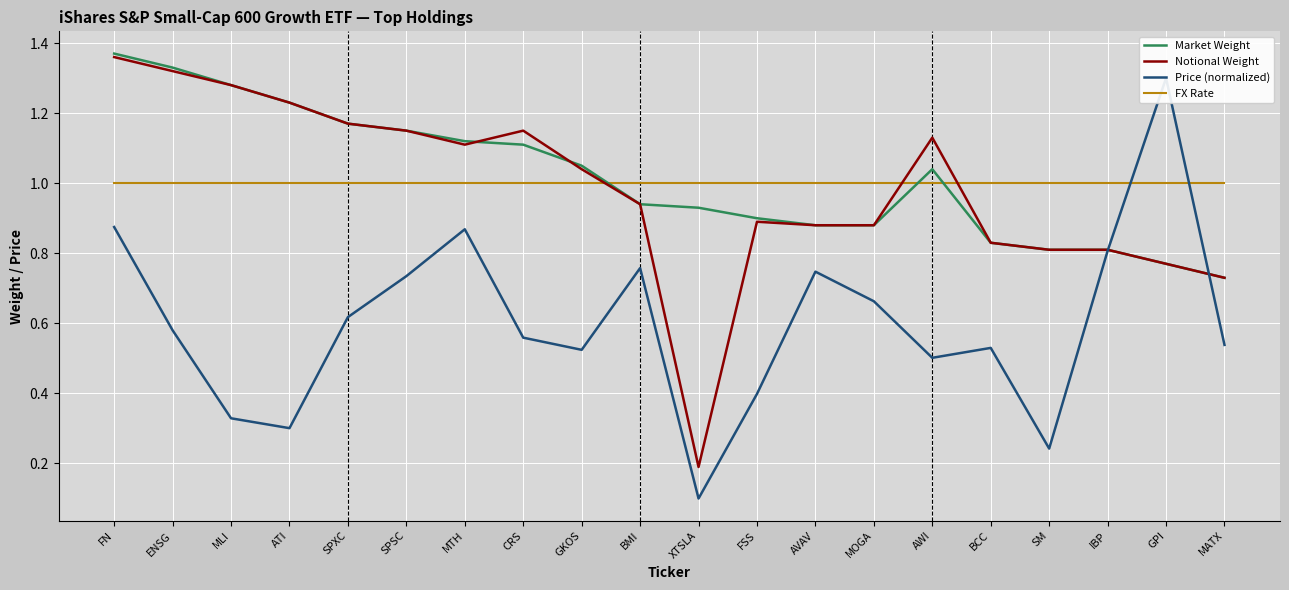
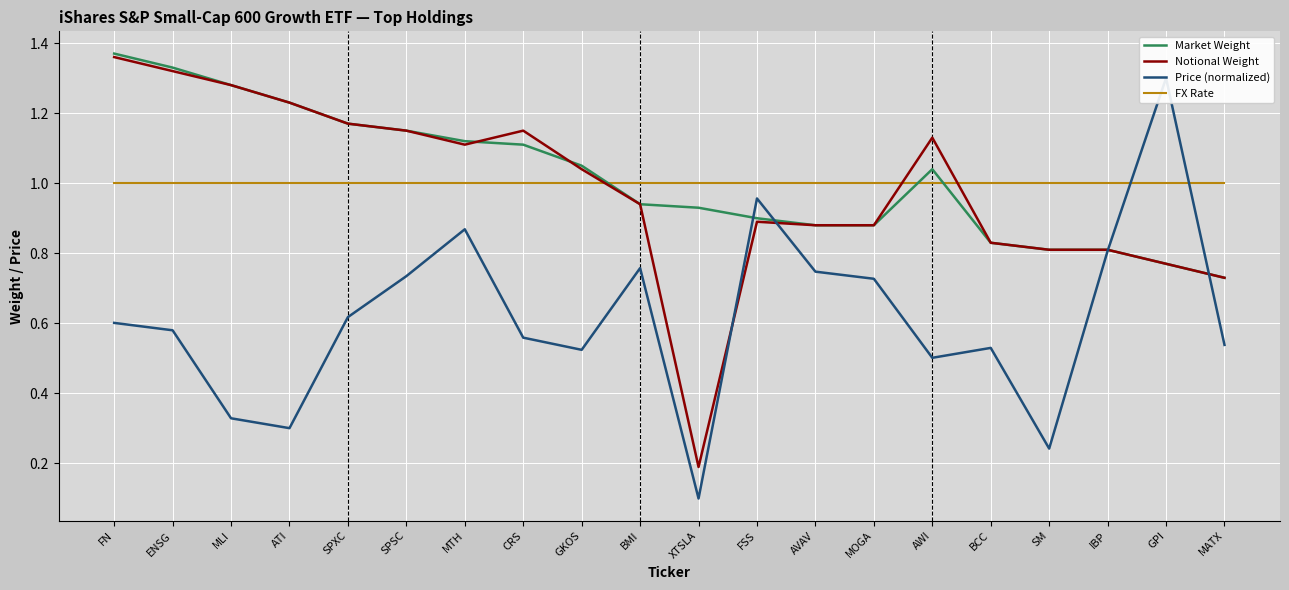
Price (normalized), FN: 0.87 -> 0.60
Price (normalized), FSS: 0.40 -> 0.96
Price (normalized), MOGA: 0.66 -> 0.73
